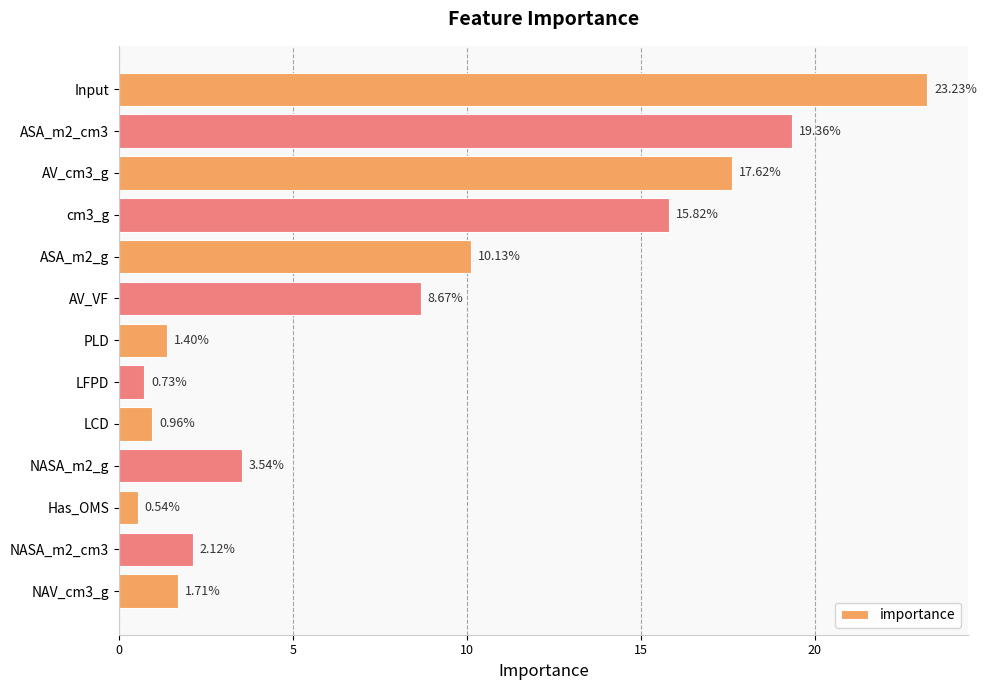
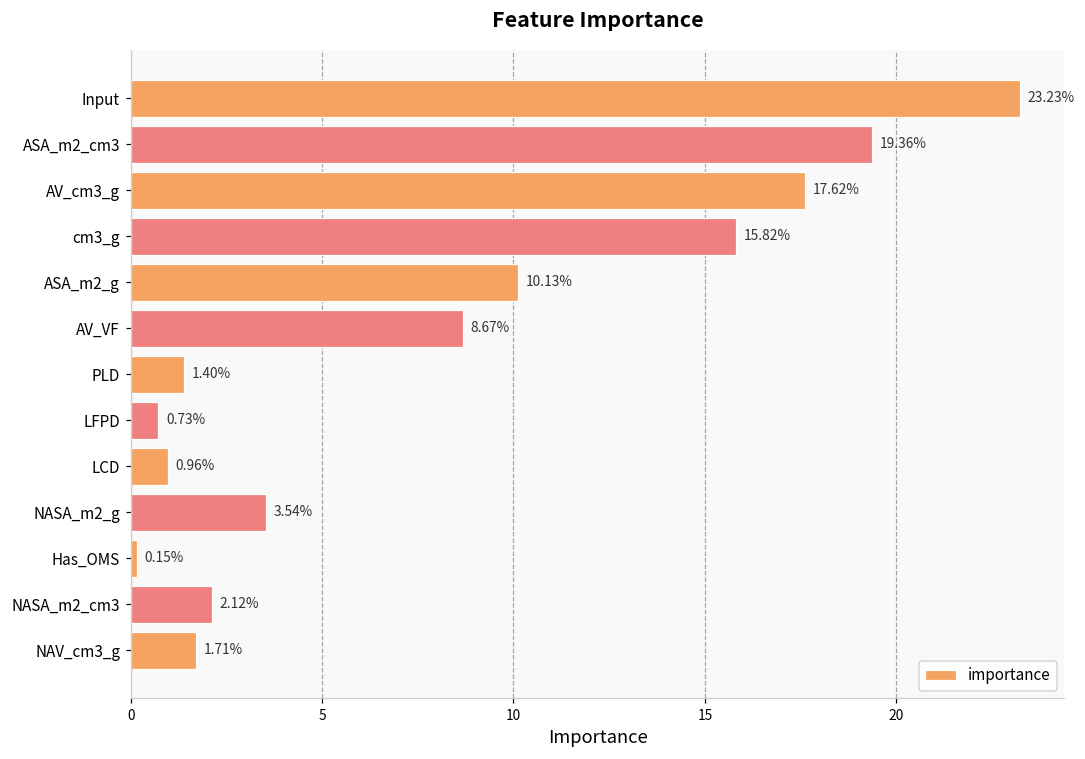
Has_OMS: 0.54% -> 0.15%
